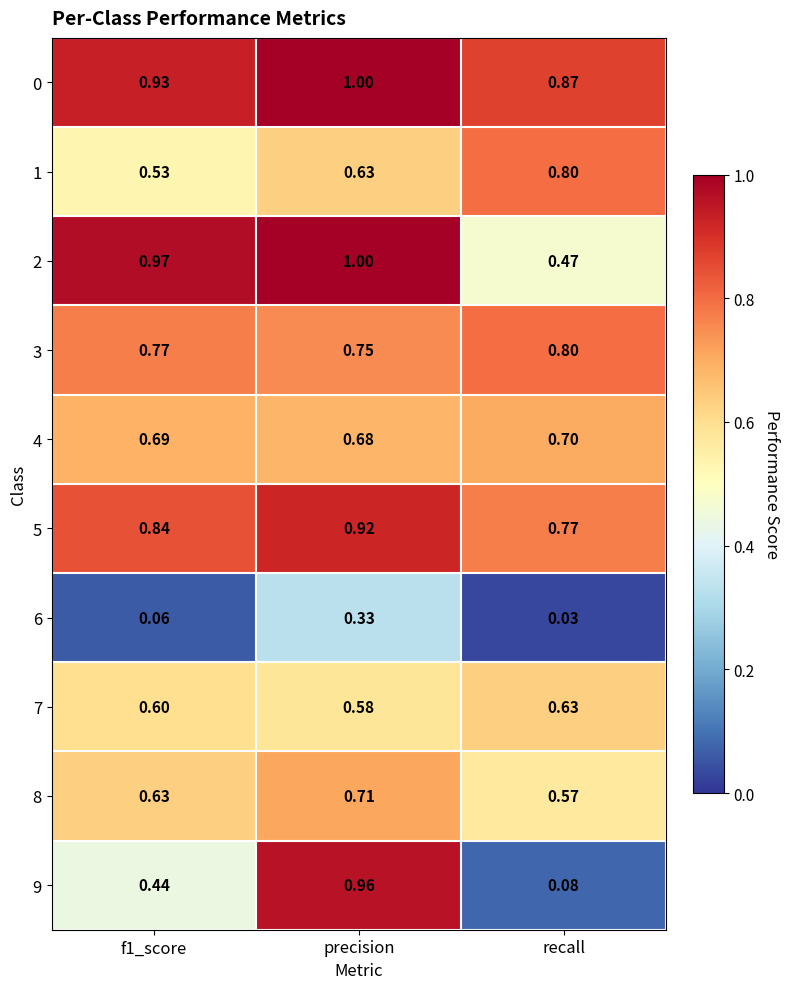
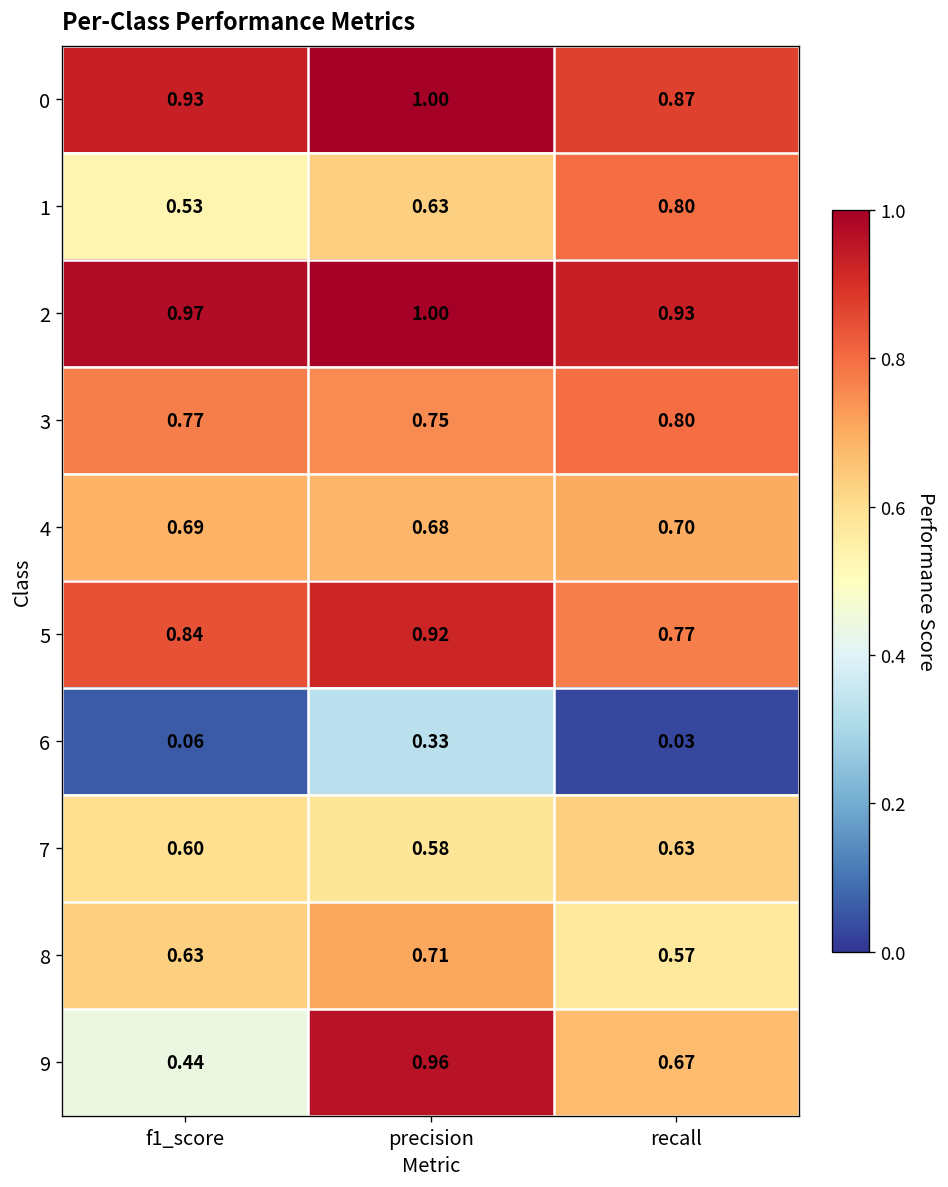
2, recall: 0.47 -> 0.93
9, recall: 0.08 -> 0.67
